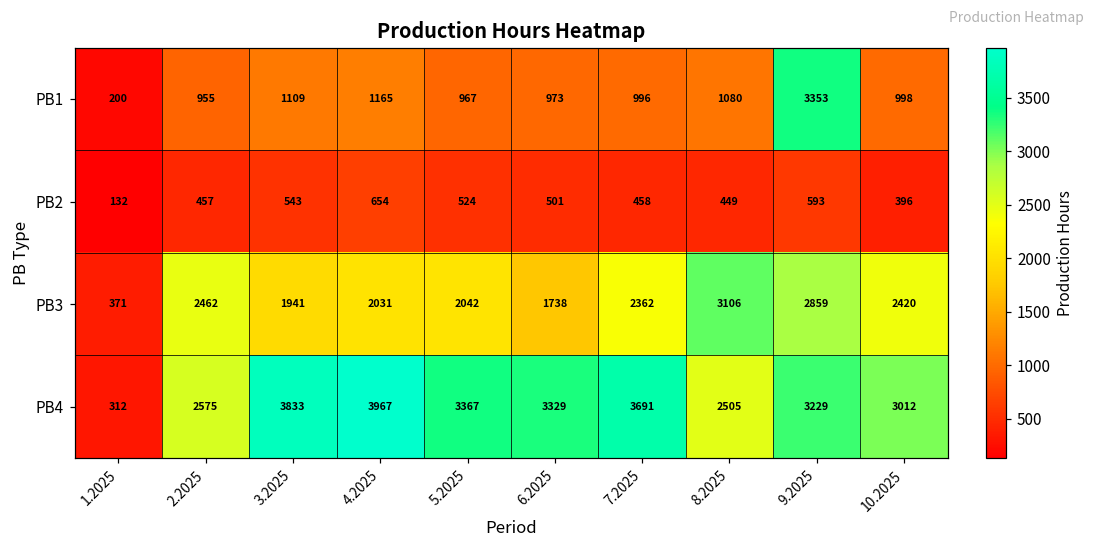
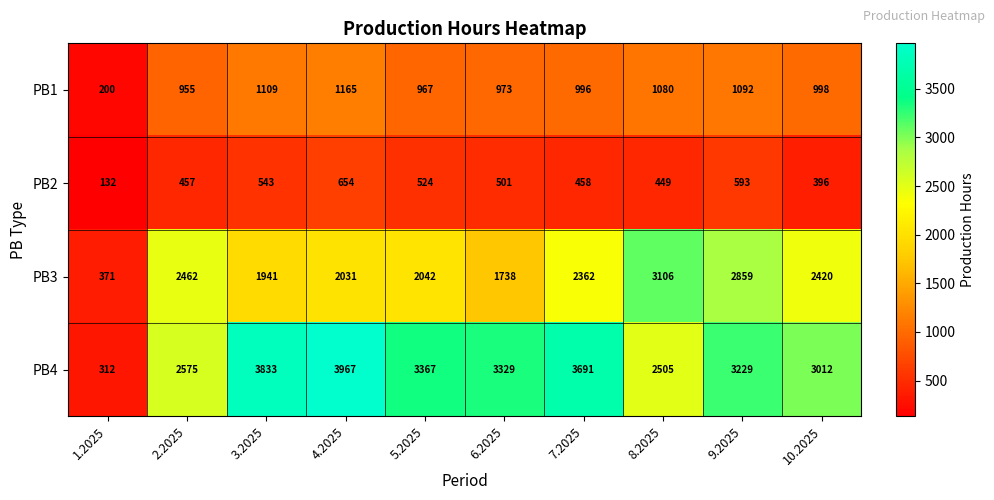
PB1, 9.2025: 3353 -> 1092
